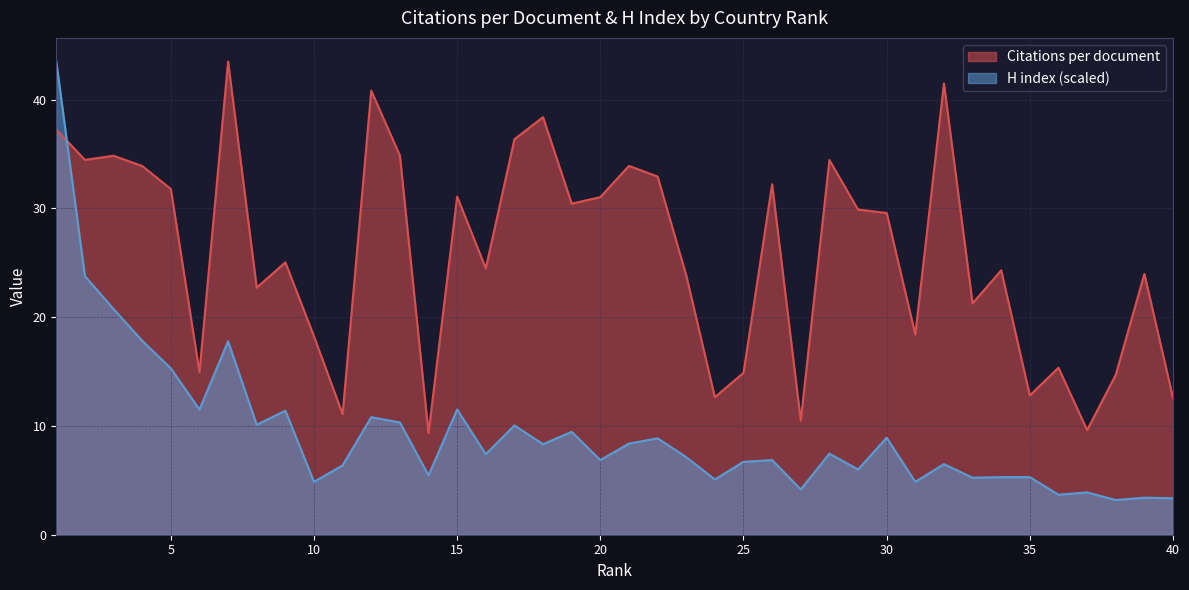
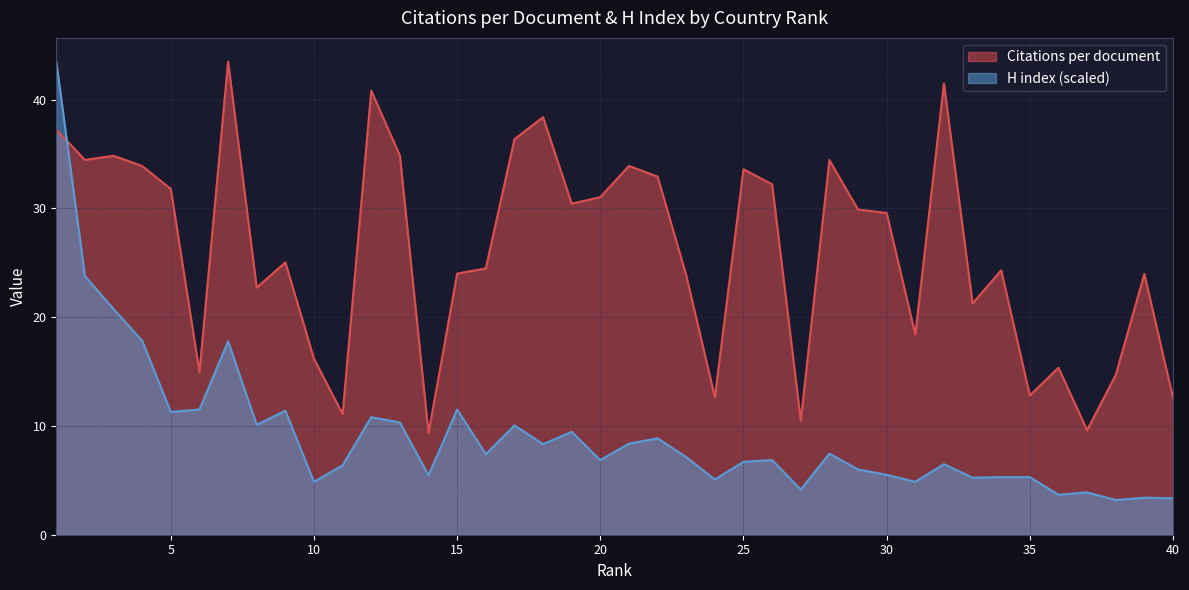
H index (scaled), 5: 15.3 -> 11.3
Citations per document, 10: 18.2 -> 16.2
Citations per document, 15: 31.1 -> 24.0
Citations per document, 25: 14.9 -> 33.6
H index (scaled), 30: 8.9 -> 5.5
